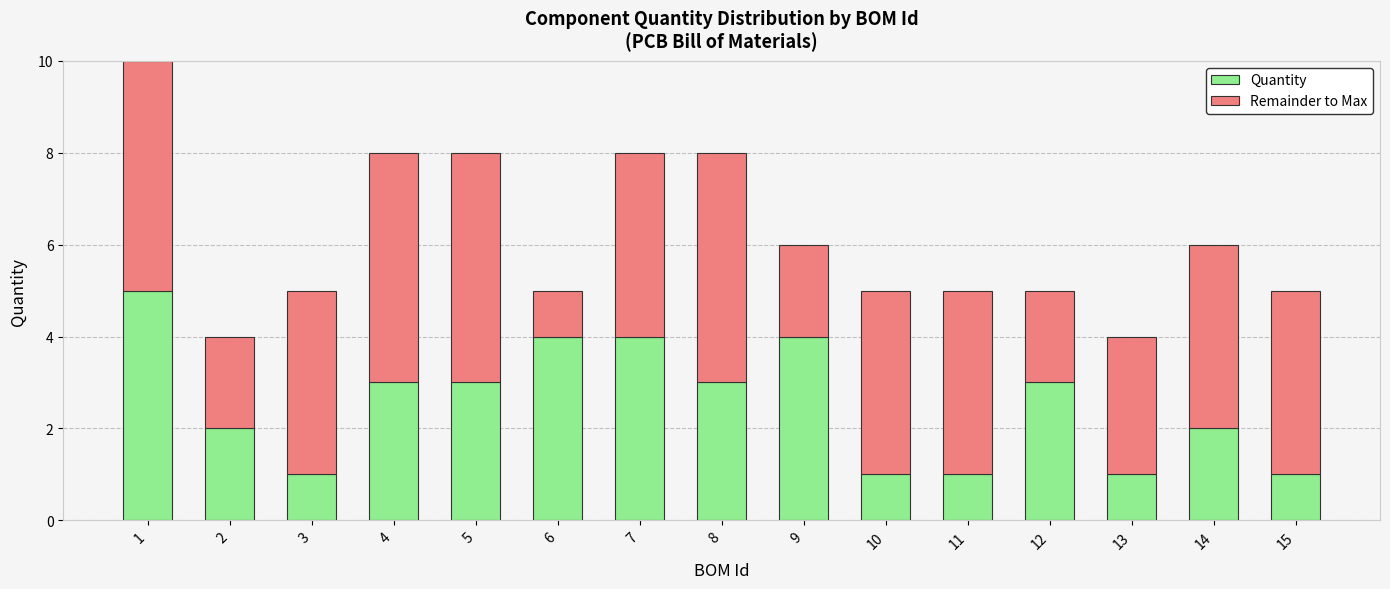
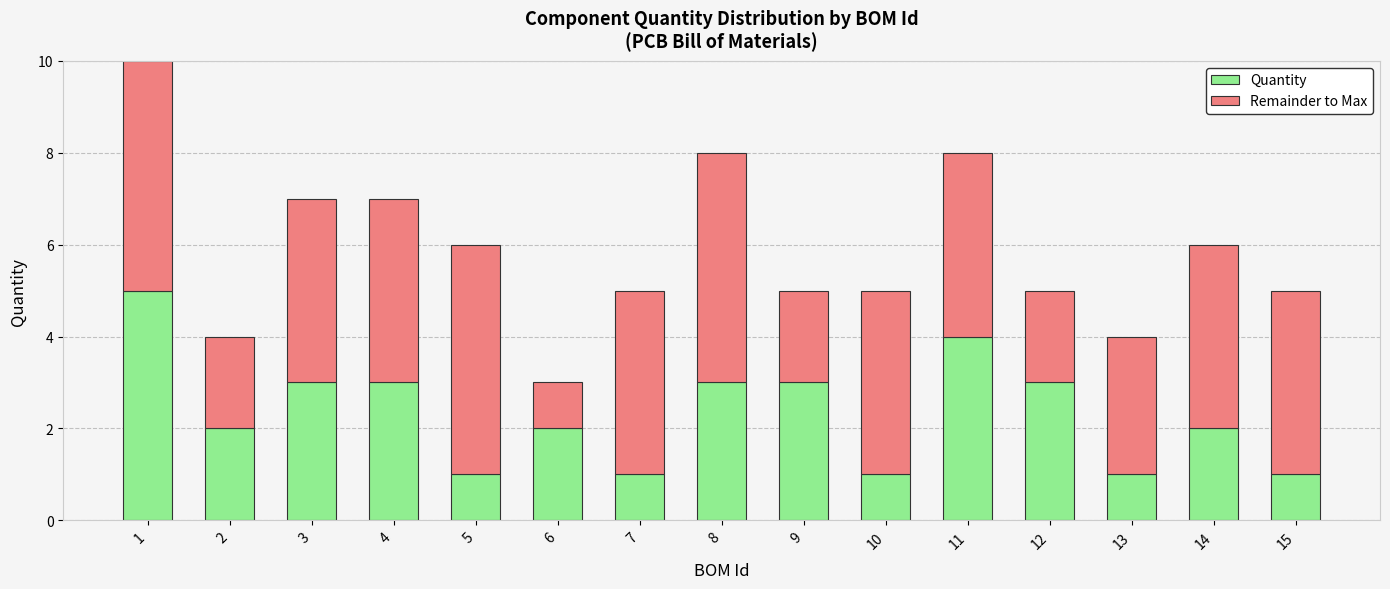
Quantity, 3: 1 -> 3
Remainder to Max, 4: 5 -> 4
Quantity, 5: 3 -> 1
Quantity, 6: 4 -> 2
Quantity, 7: 4 -> 1
Quantity, 9: 4 -> 3
Quantity, 11: 1 -> 4
